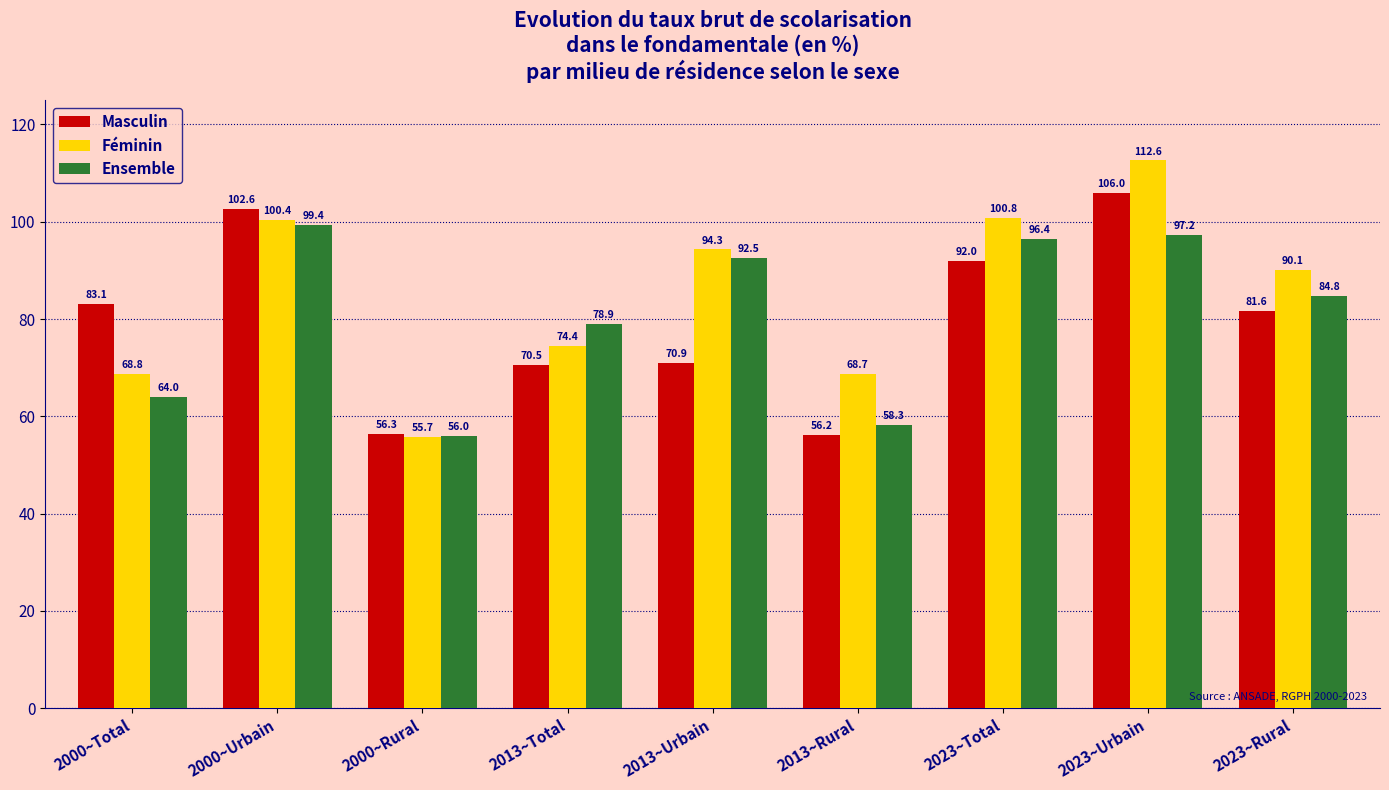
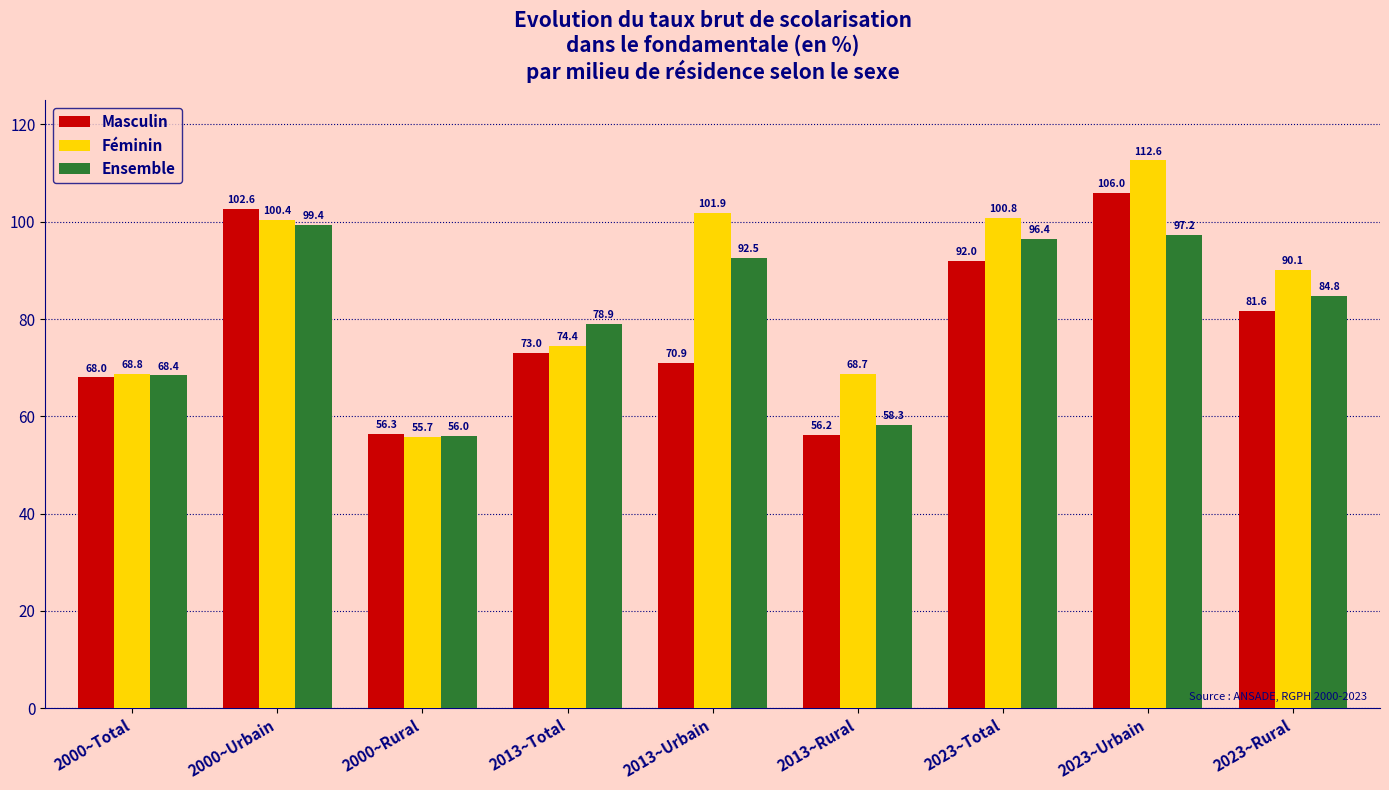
Masculin, 2000~Total: 83.1 -> 68.0
Ensemble, 2000~Total: 64.0 -> 68.4
Masculin, 2013~Total: 70.5 -> 73.0
Féminin, 2013~Urbain: 94.3 -> 101.9
